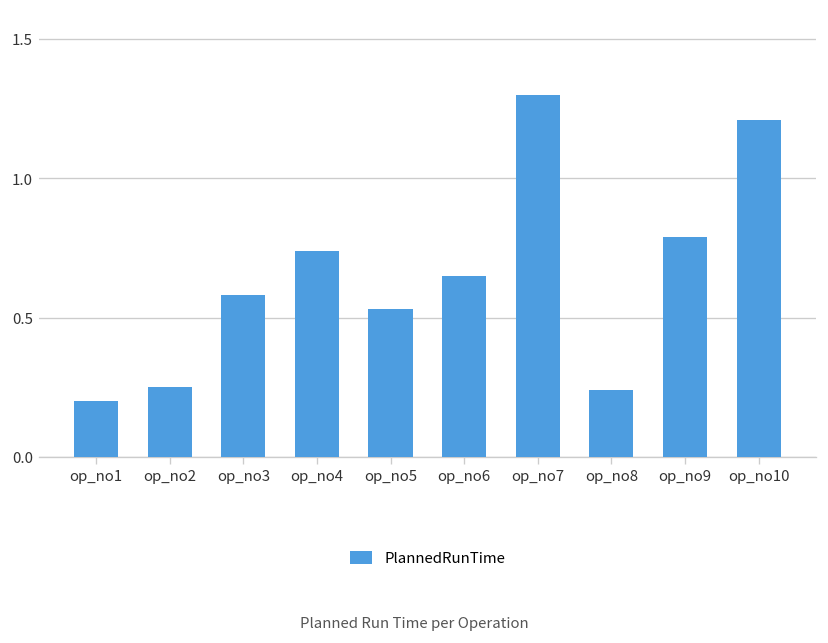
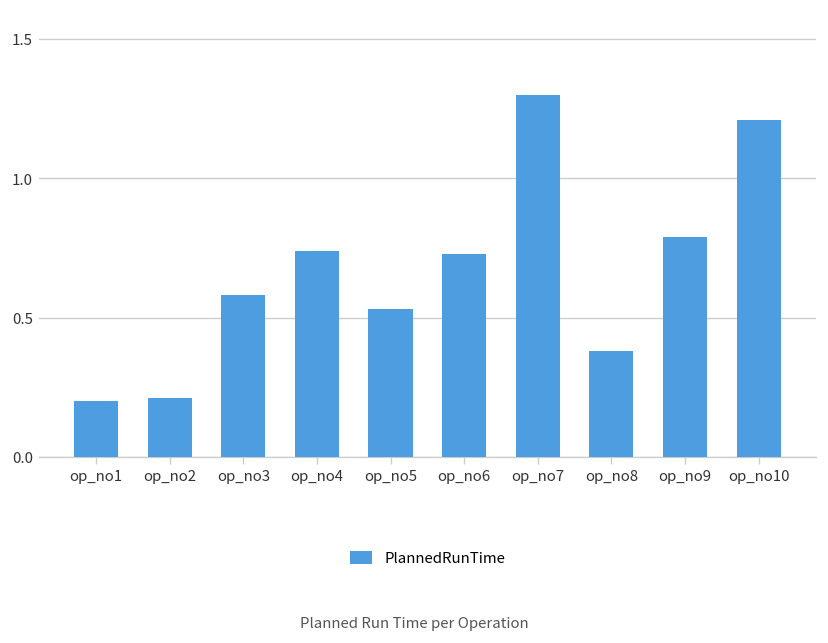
op_no2: 0.25 -> 0.21
op_no6: 0.65 -> 0.73
op_no8: 0.24 -> 0.38
